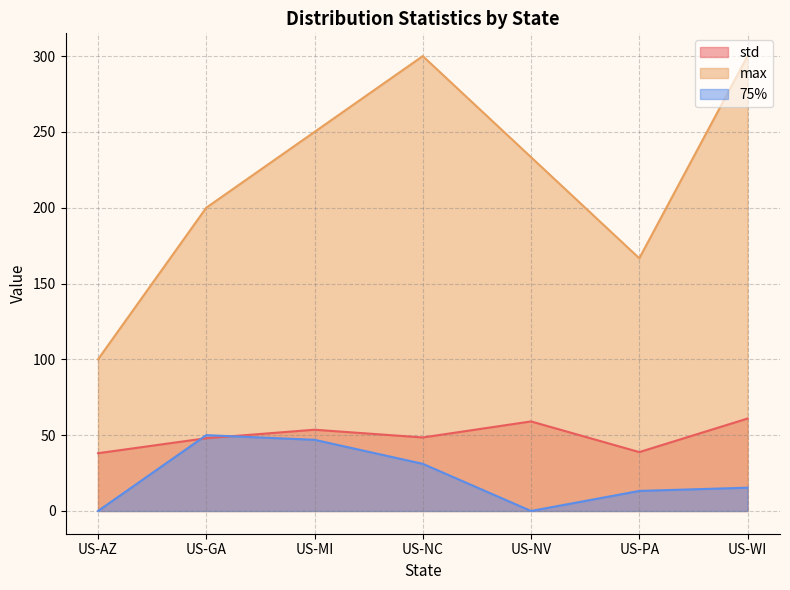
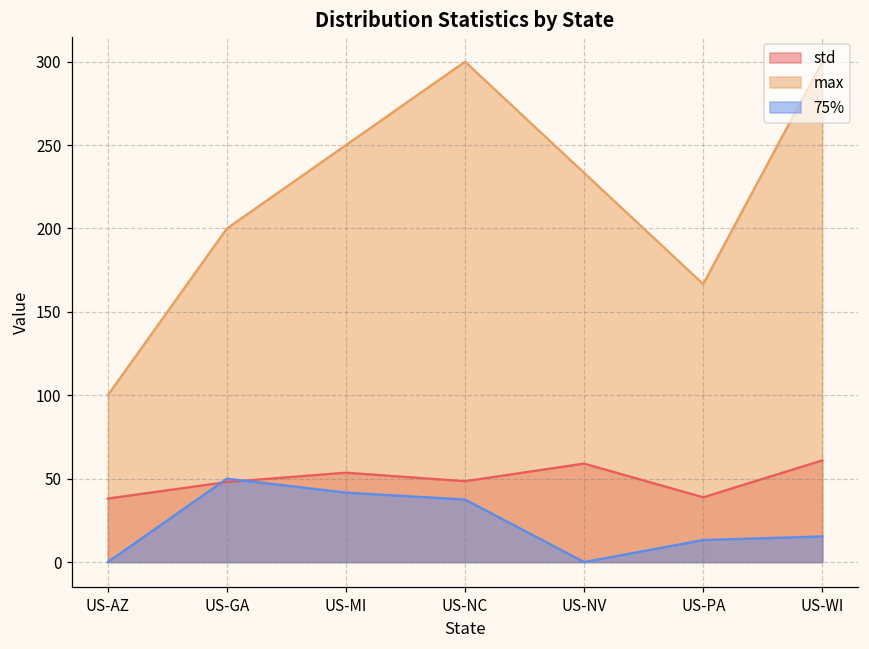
75%, US-MI: 47 -> 42
75%, US-NC: 31 -> 38
